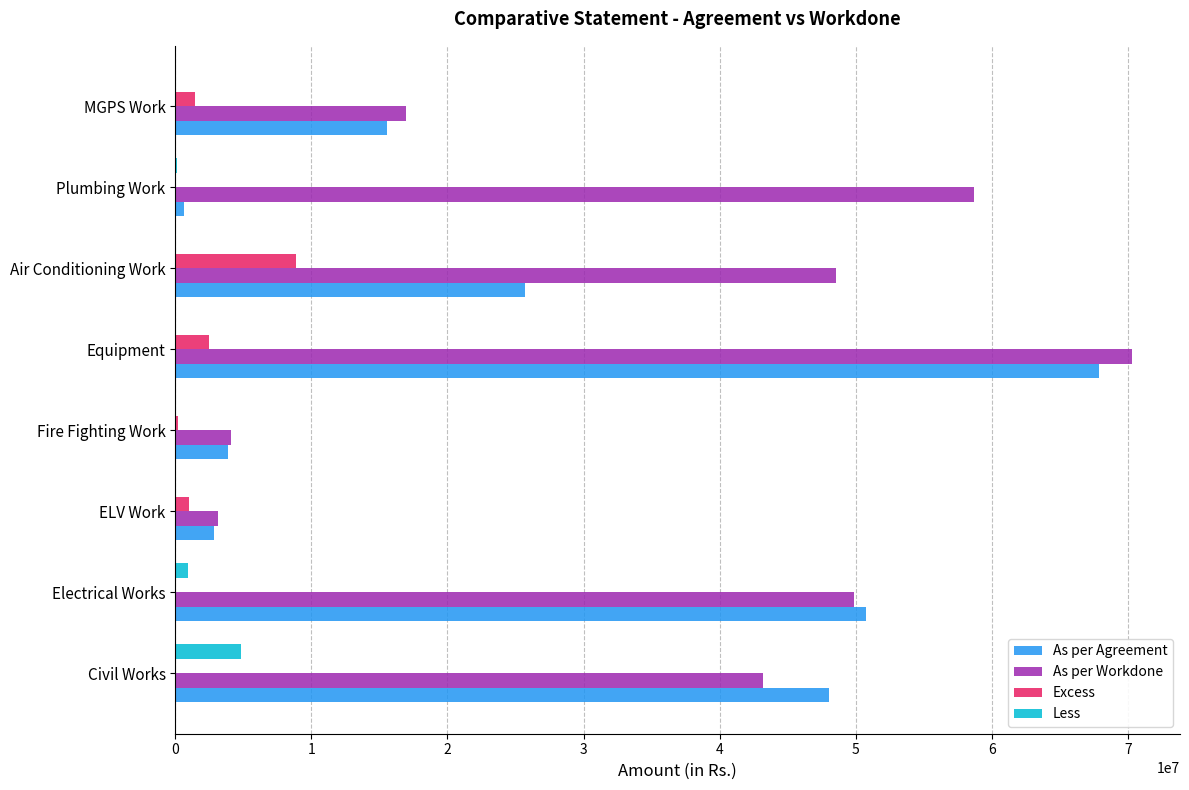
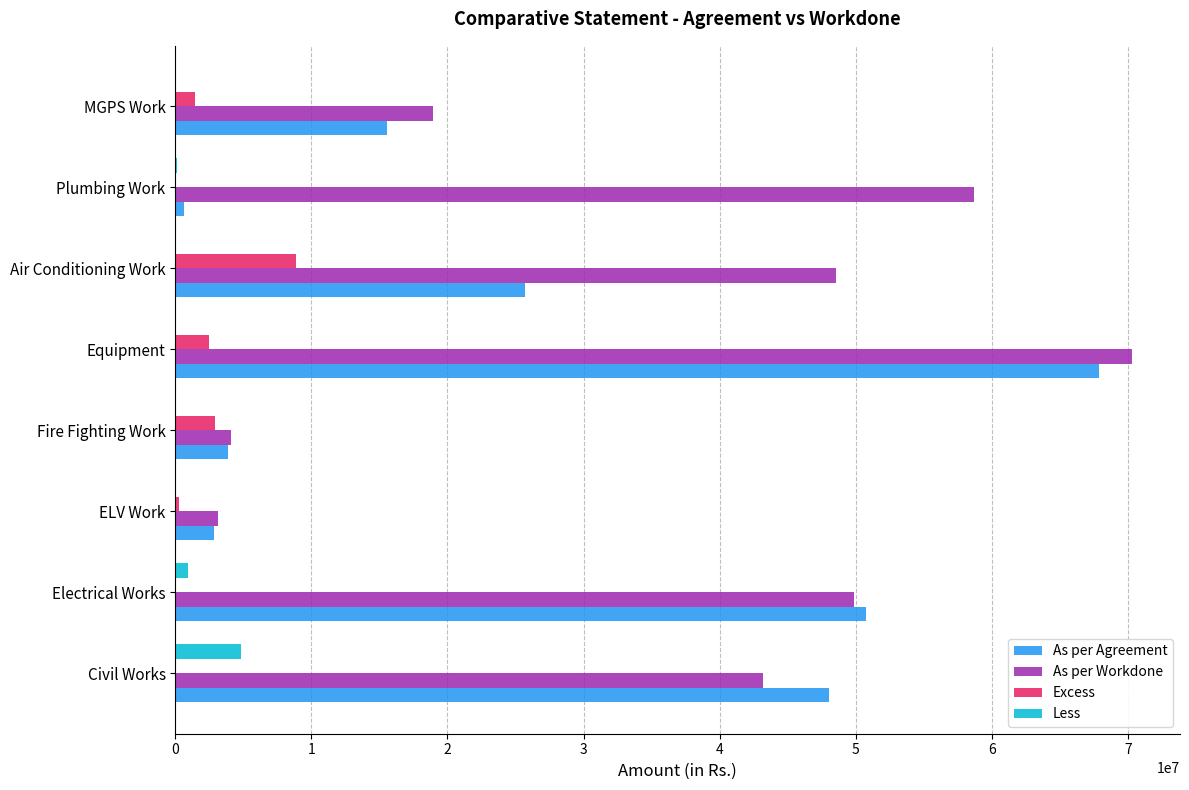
As per Workdone, MGPS Work: 17000000 -> 19000000
Excess, Fire Fighting Work: 200000 -> 2900000
Excess, ELV Work: 1000000 -> 300000
